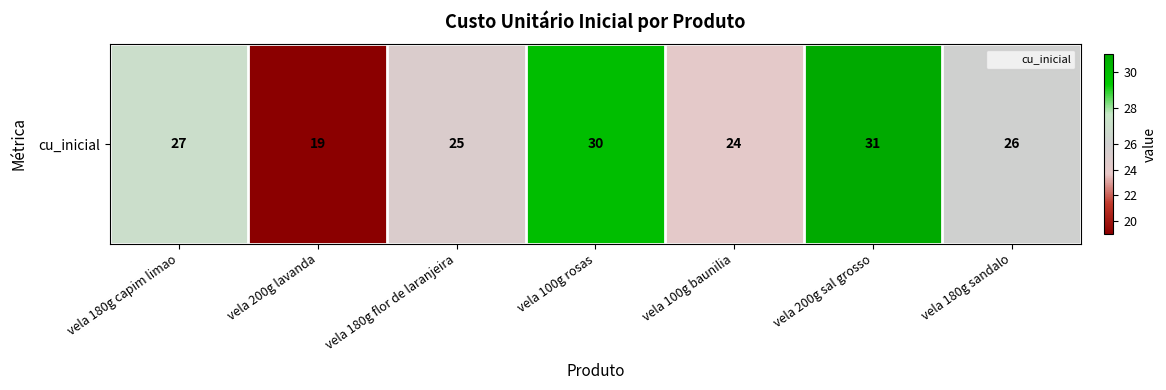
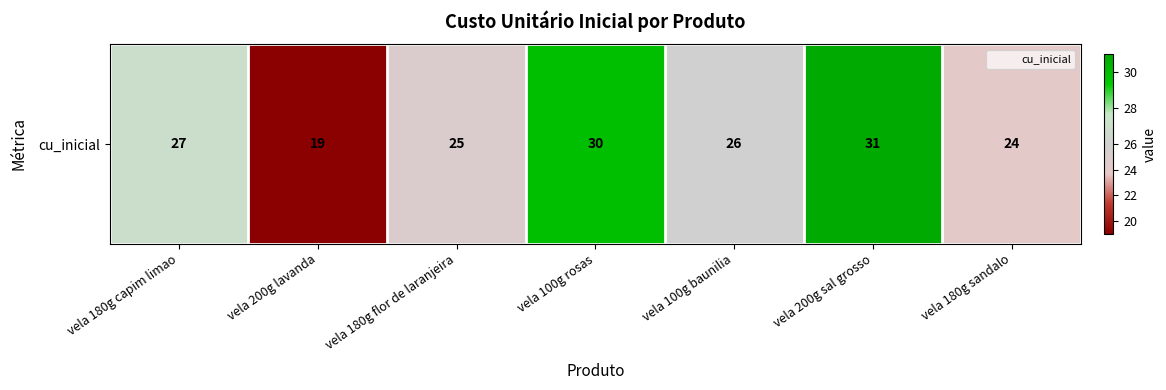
cu_inicial, vela 100g baunilia: 24 -> 26
cu_inicial, vela 180g sandalo: 26 -> 24
